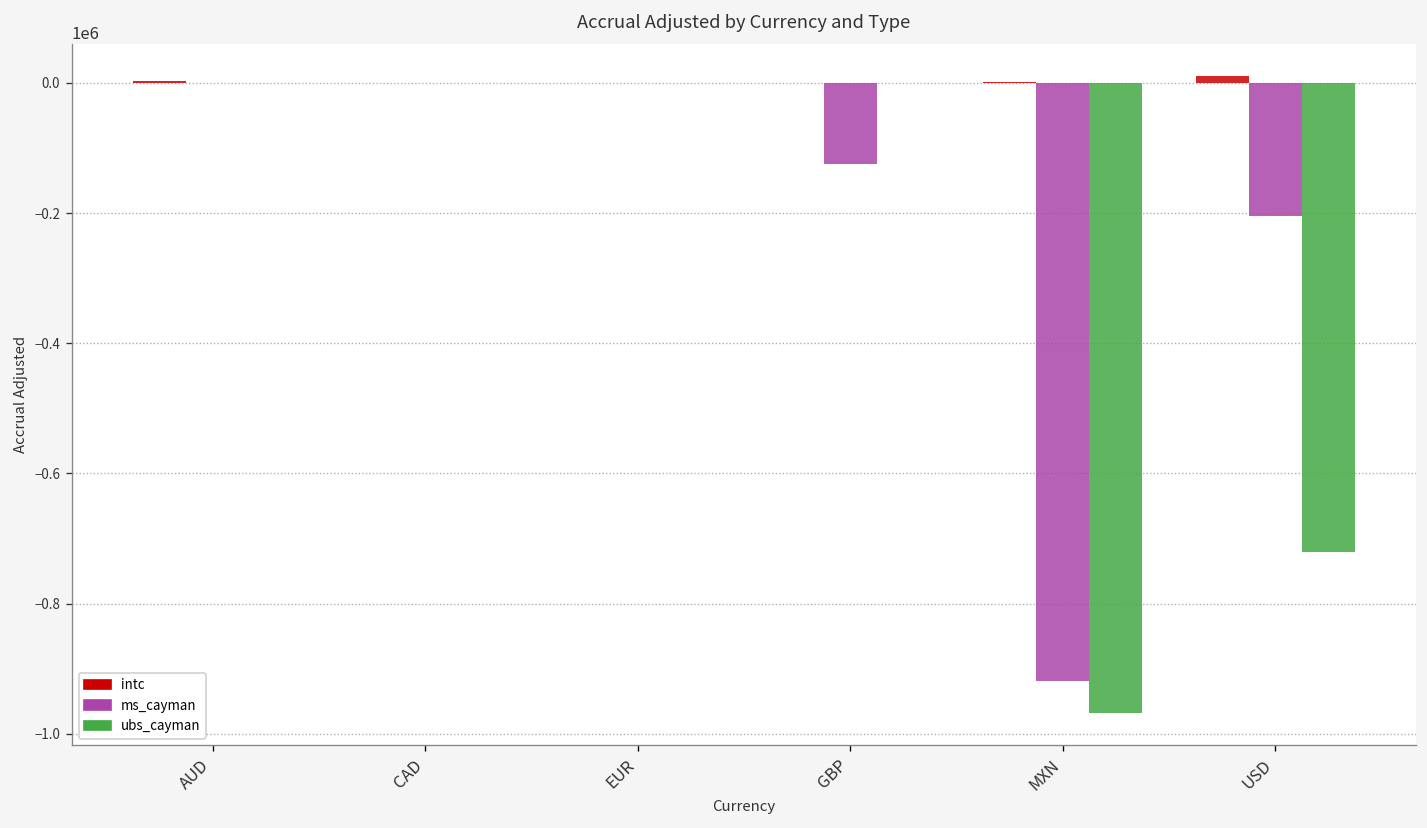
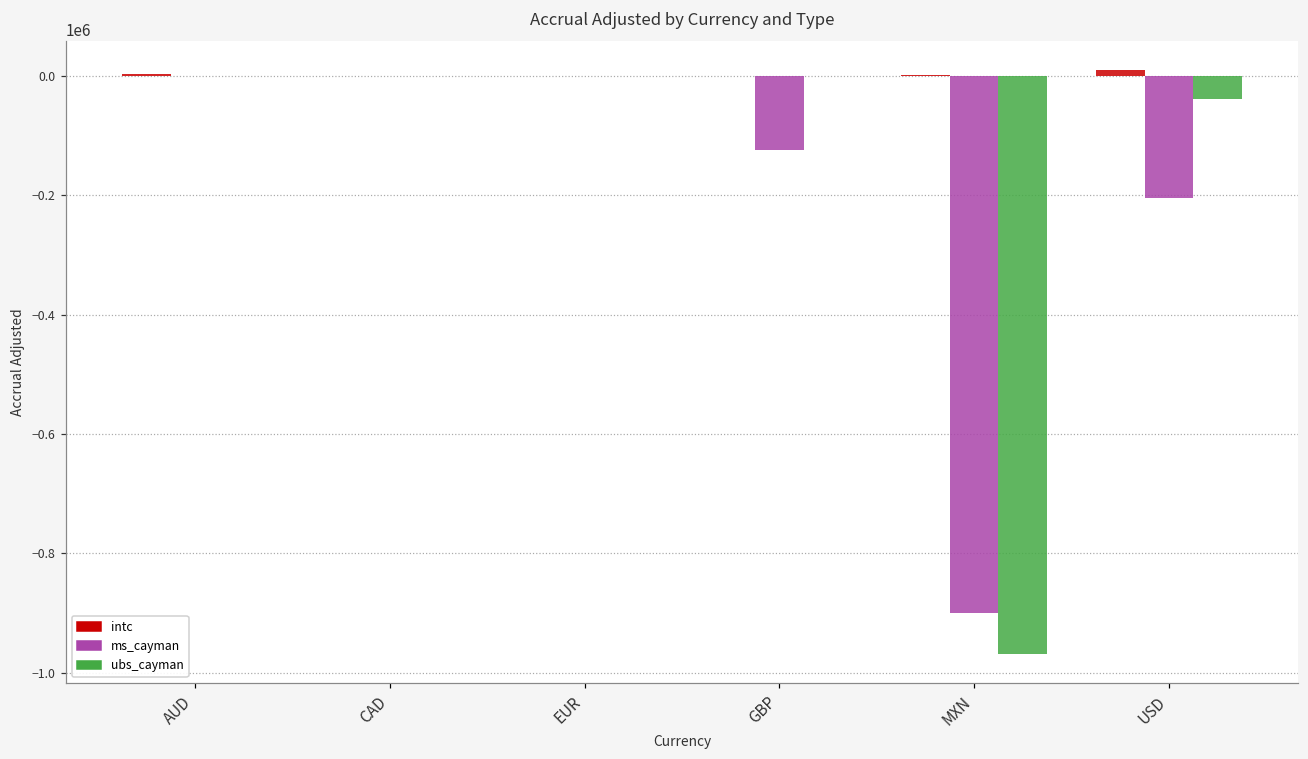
ms_cayman, MXN: -920000 -> -900000
ubs_cayman, USD: -720000 -> -40000
